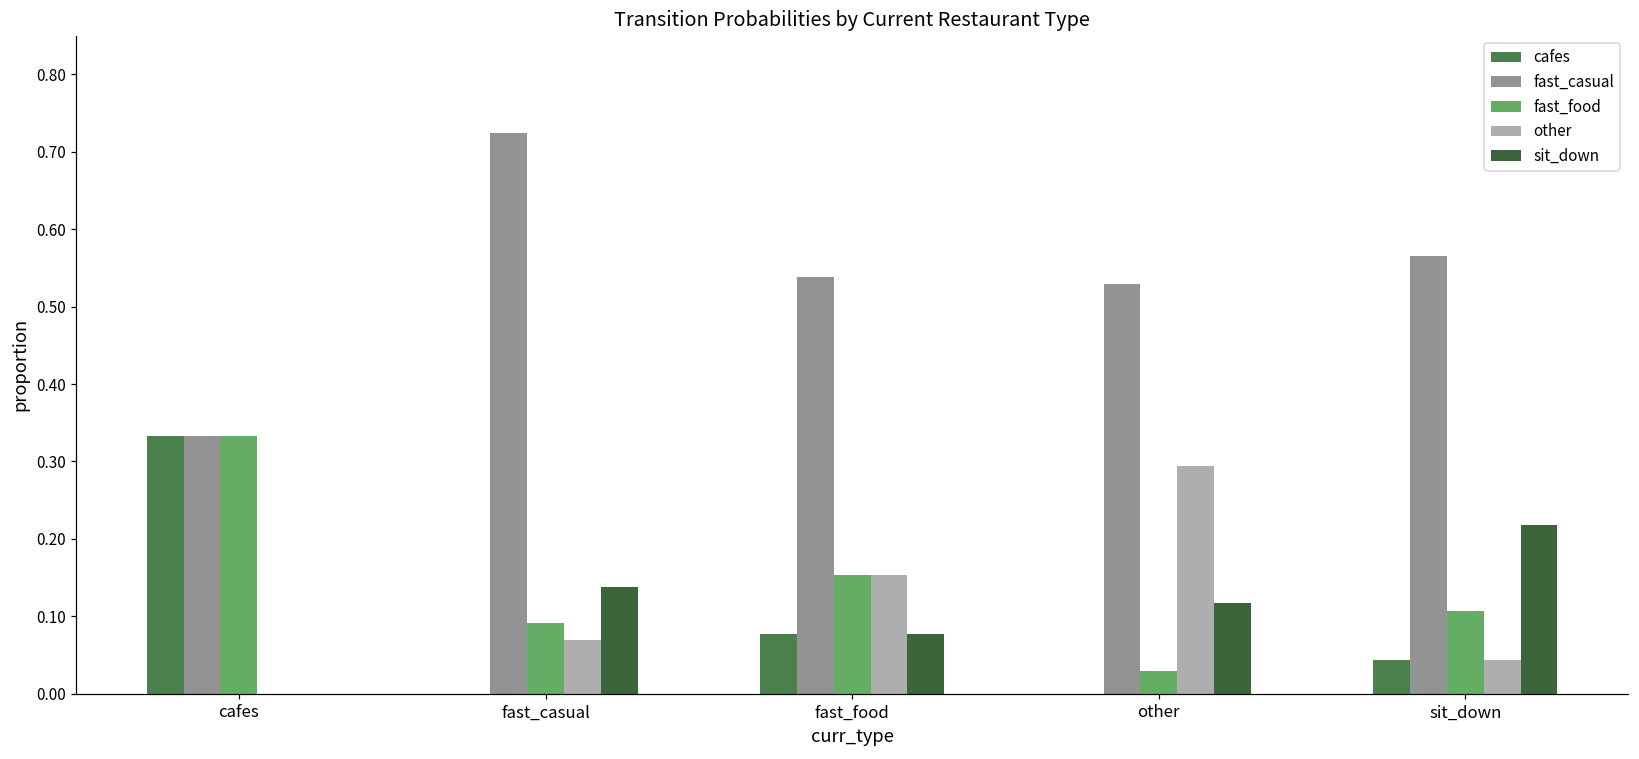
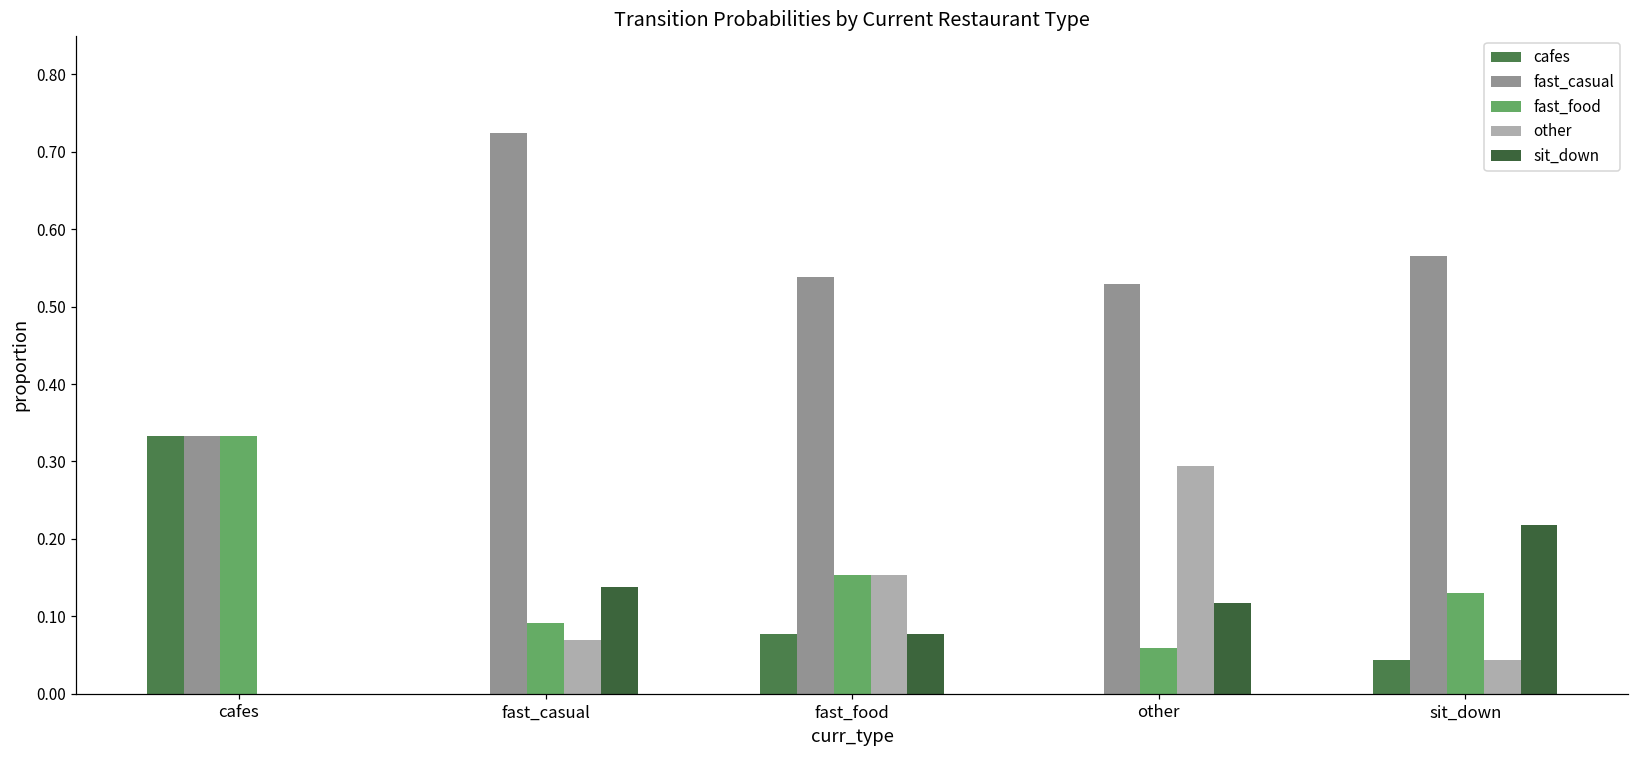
fast_food, other: 0.03 -> 0.06
fast_food, sit_down: 0.11 -> 0.13
